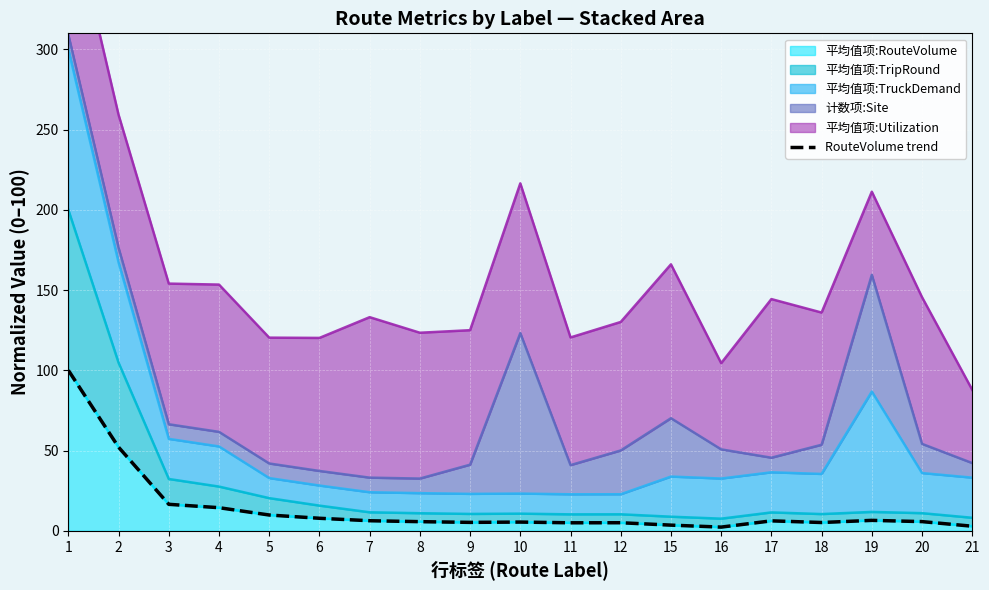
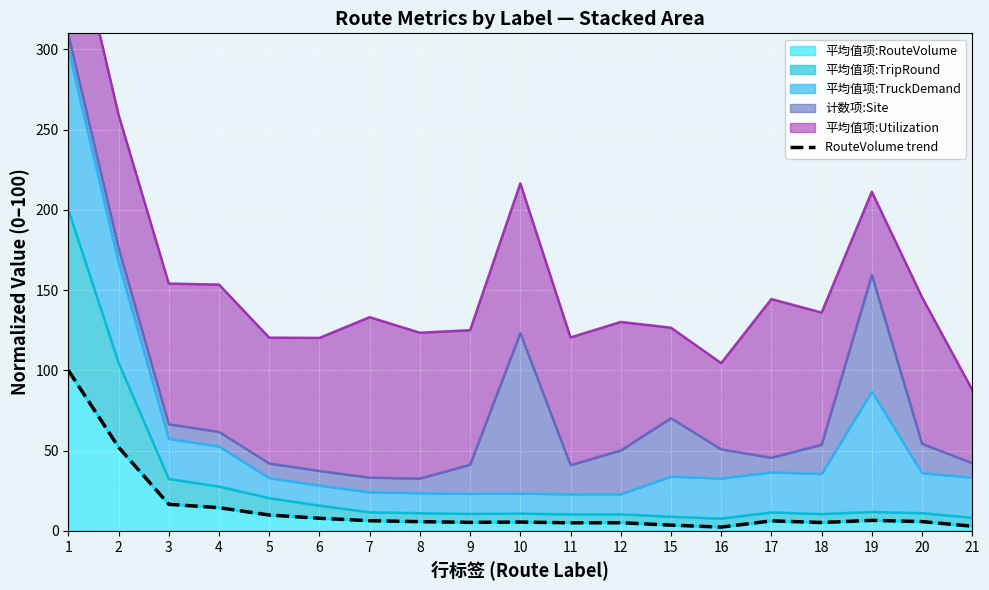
平均值项:Utilization, 15: 96 -> 56
